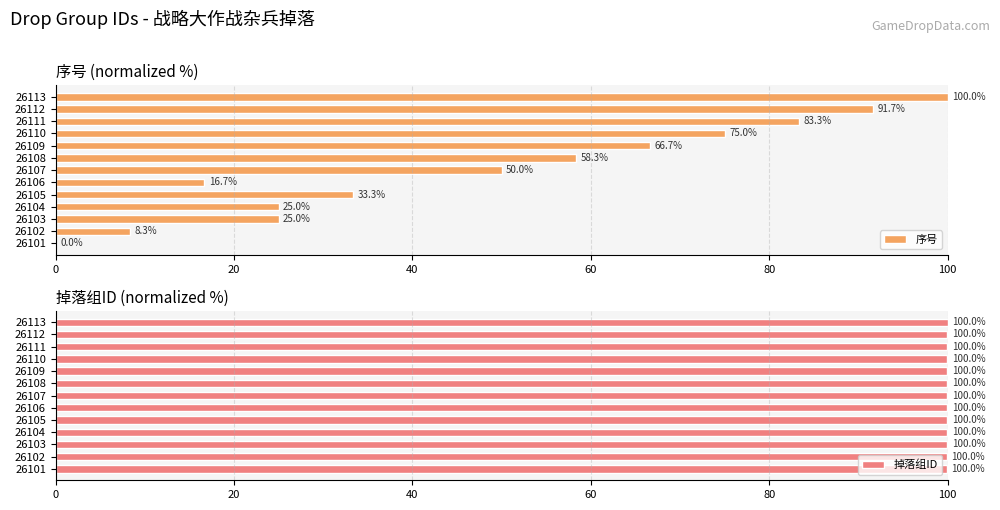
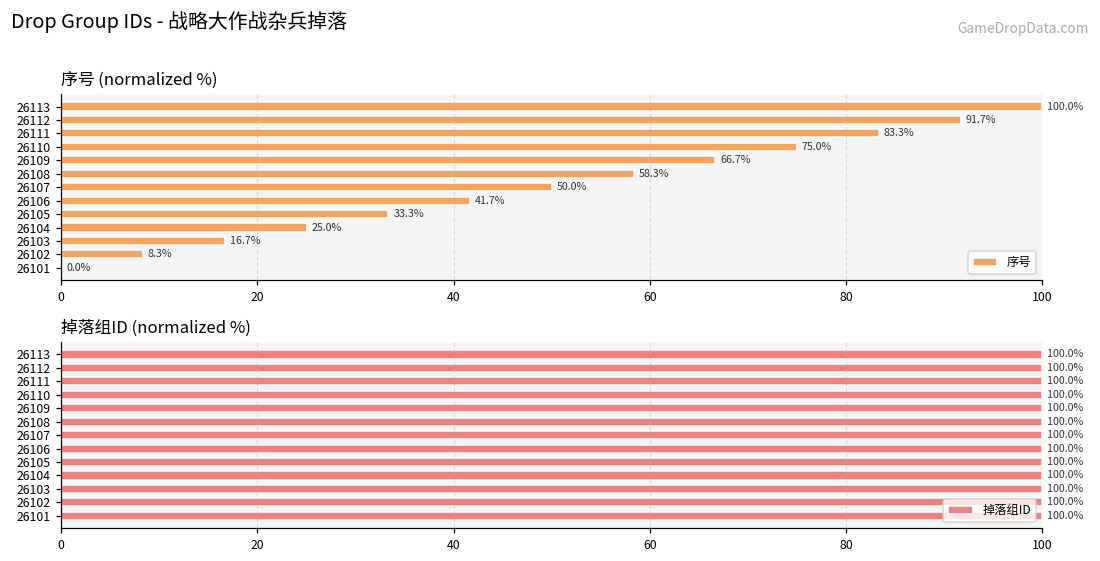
序号 (normalized %), 26106: 16.7% -> 41.7%
序号 (normalized %), 26103: 25.0% -> 16.7%
